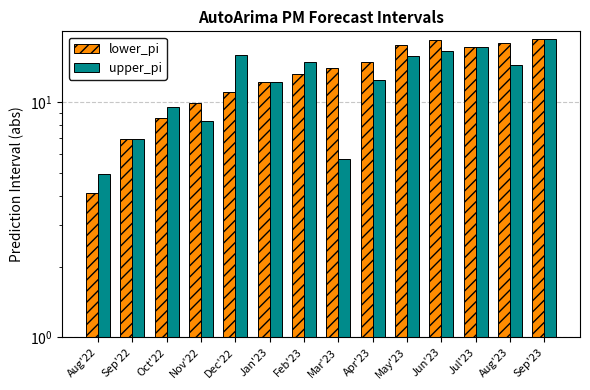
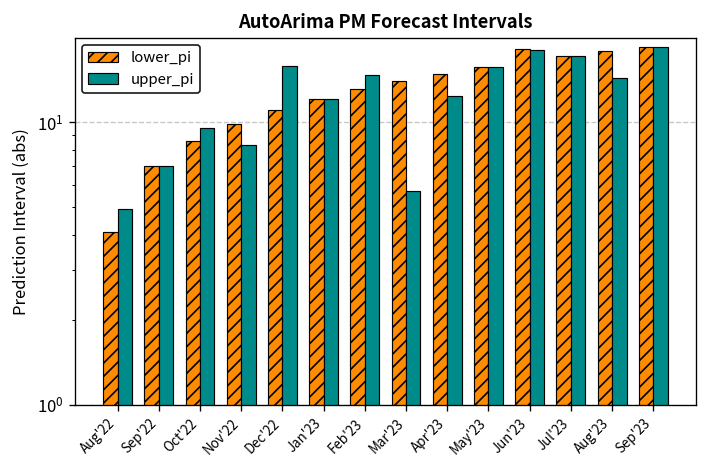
lower_pi, May'23: 17 -> 16
upper_pi, Jun'23: 16 -> 18
